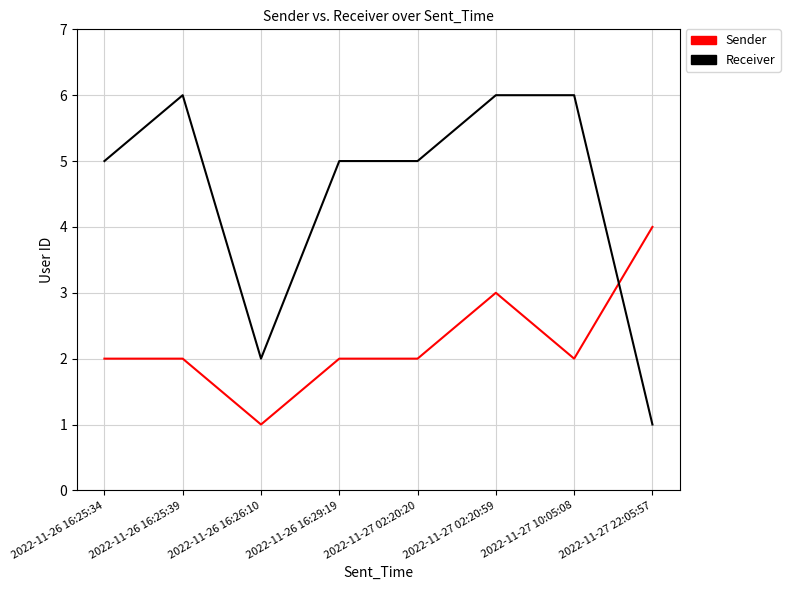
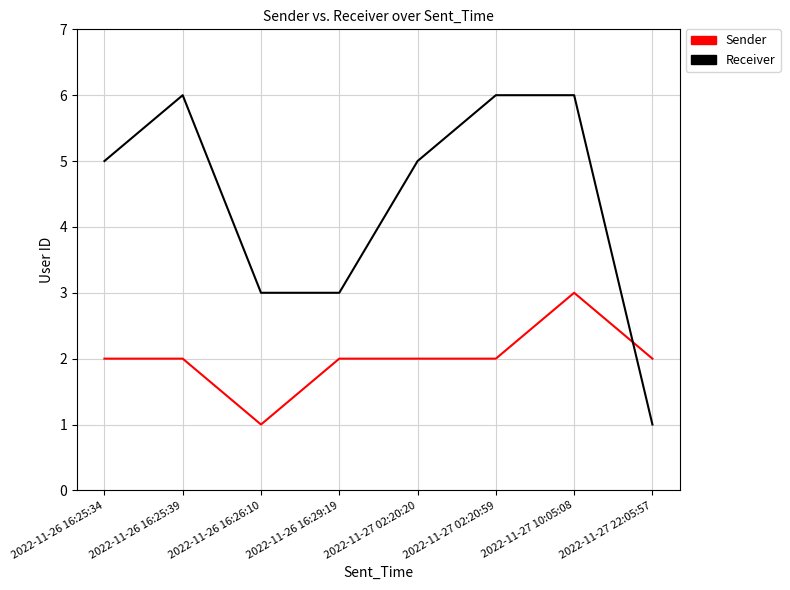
Receiver, 2022-11-26 16:26:10: 2 -> 3
Receiver, 2022-11-26 16:29:19: 5 -> 3
Sender, 2022-11-27 02:20:59: 3 -> 2
Sender, 2022-11-27 10:05:08: 2 -> 3
Sender, 2022-11-27 22:05:57: 4 -> 2
